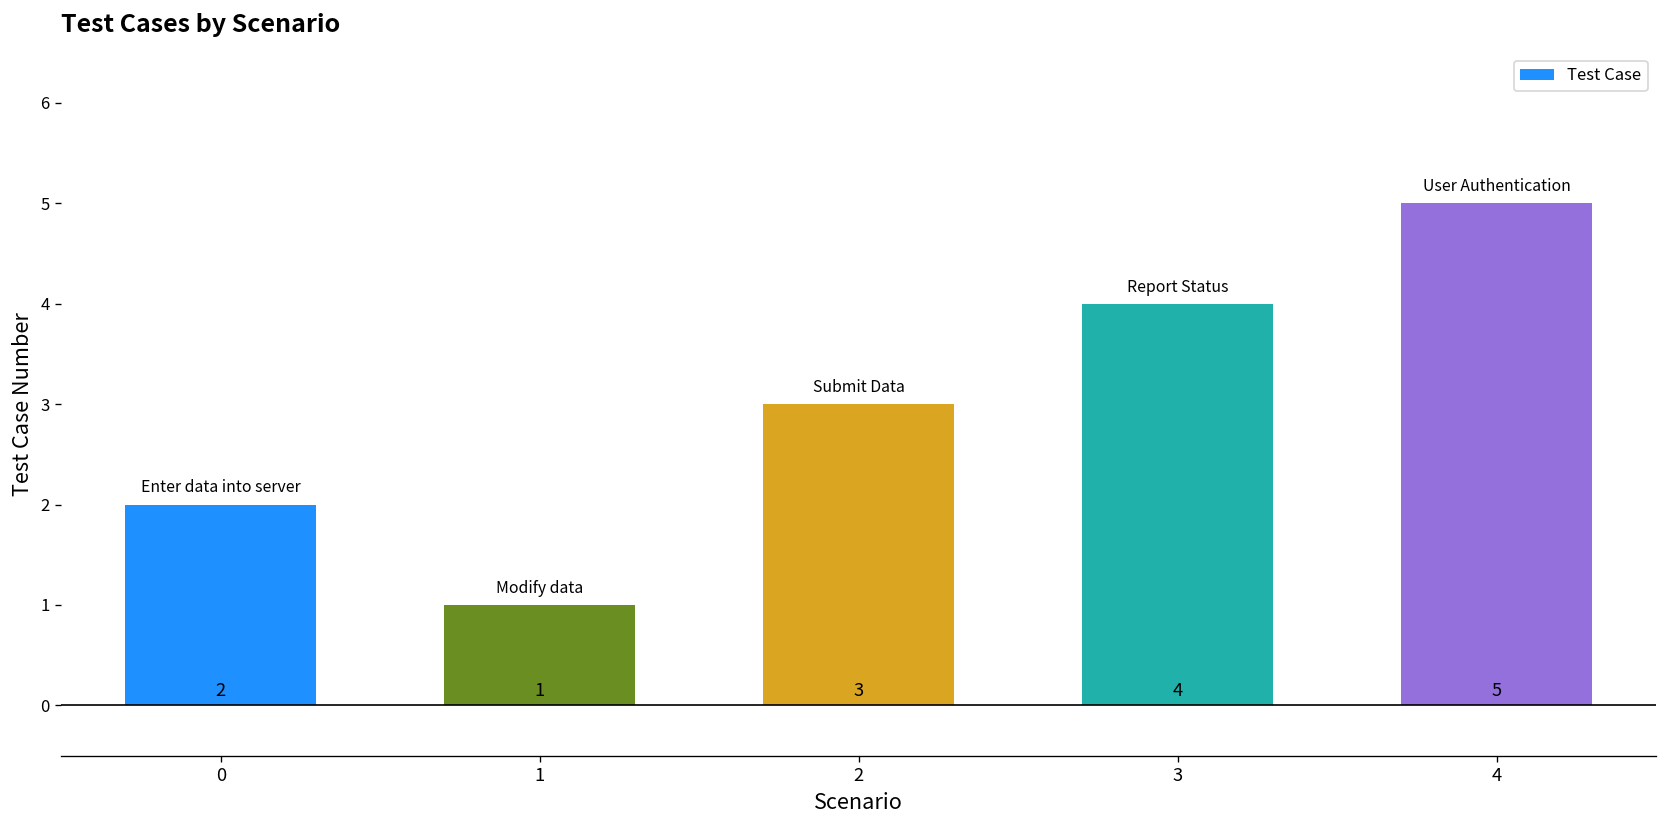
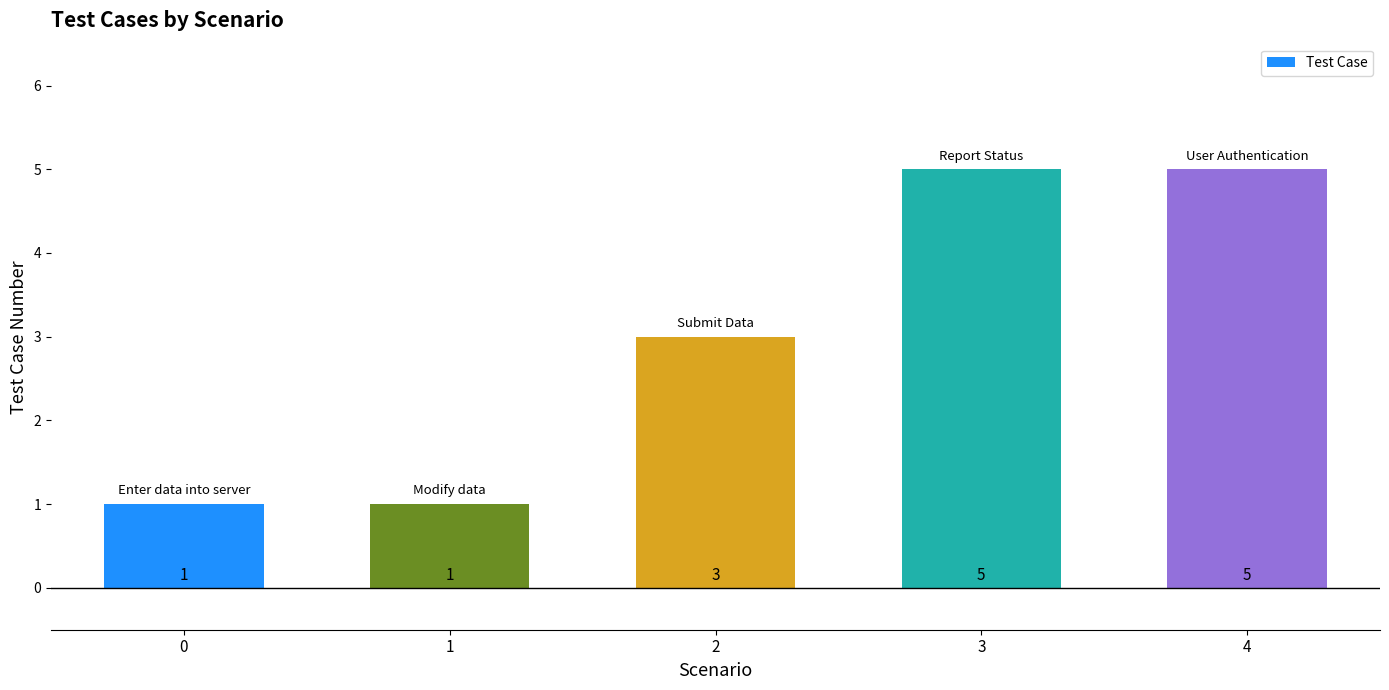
0: 2 -> 1
3: 4 -> 5
